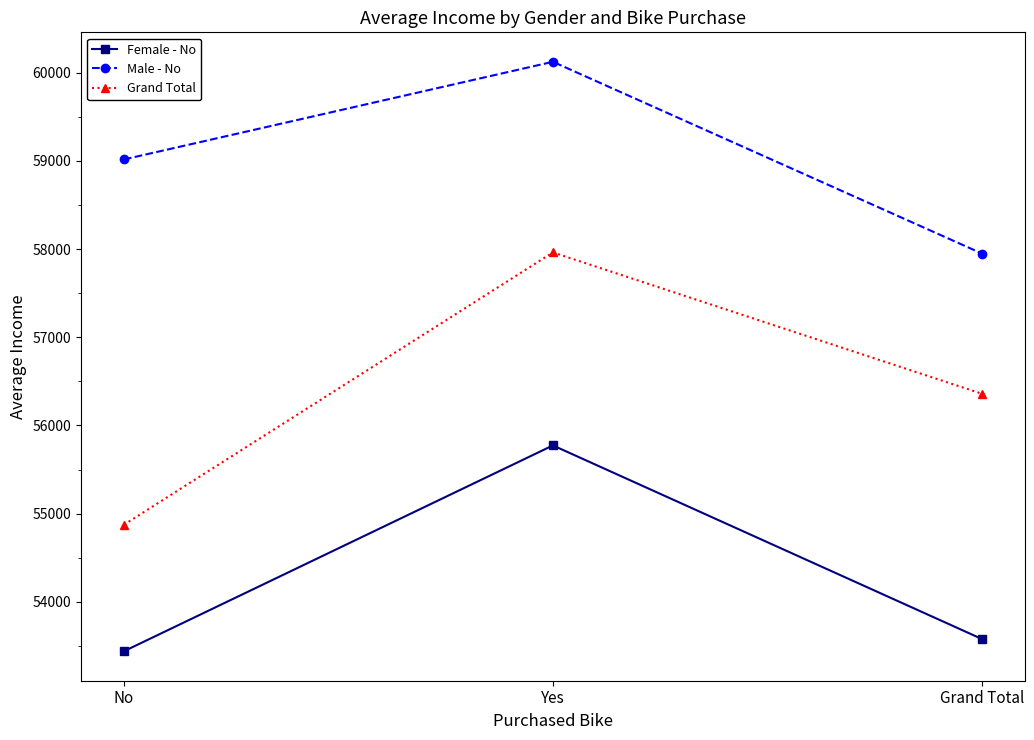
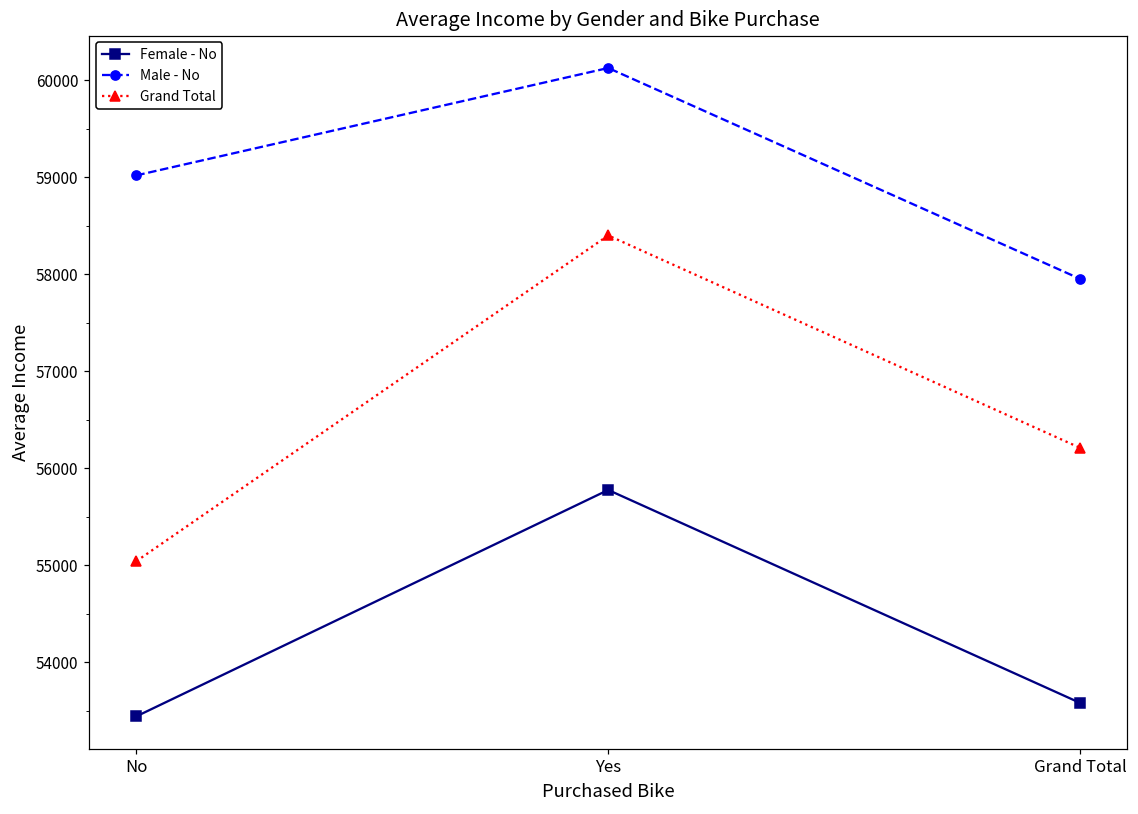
Grand Total, No: 54900 -> 55000
Grand Total, Yes: 58000 -> 58400
Grand Total, Grand Total: 56400 -> 56200
